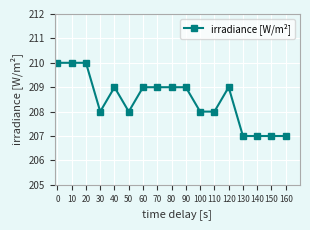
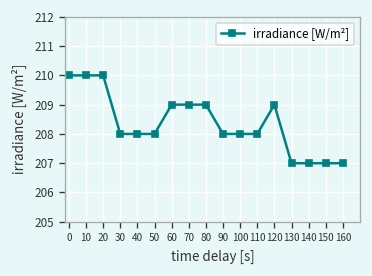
40: 209 -> 208
90: 209 -> 208
